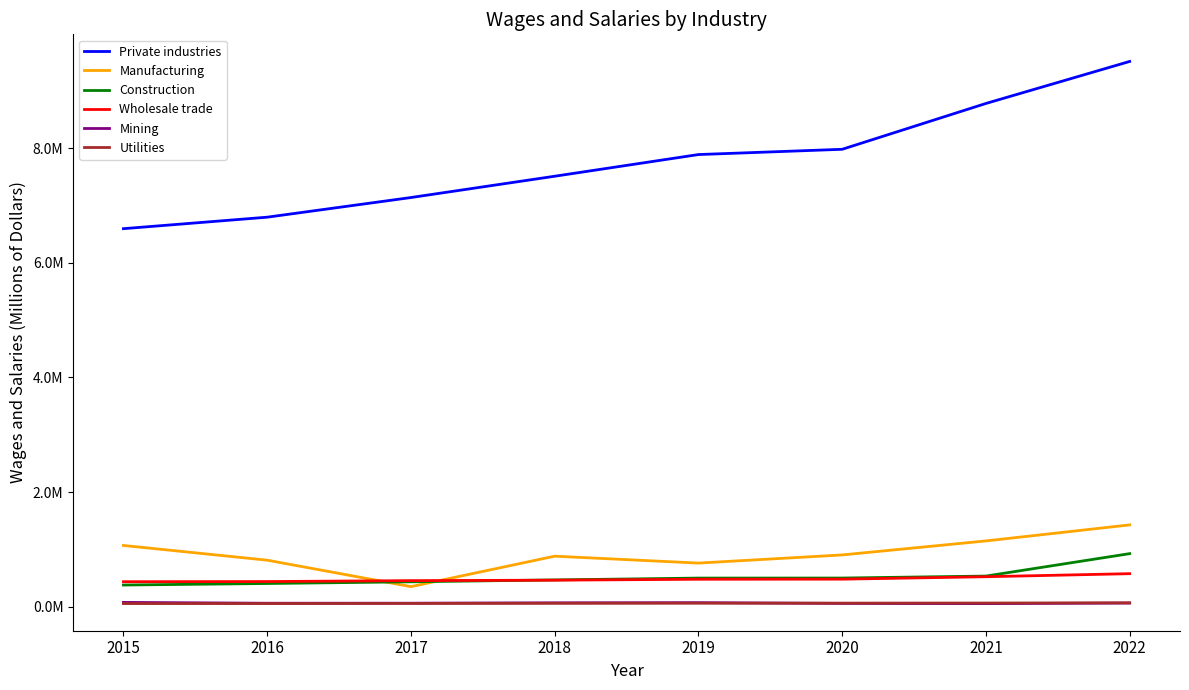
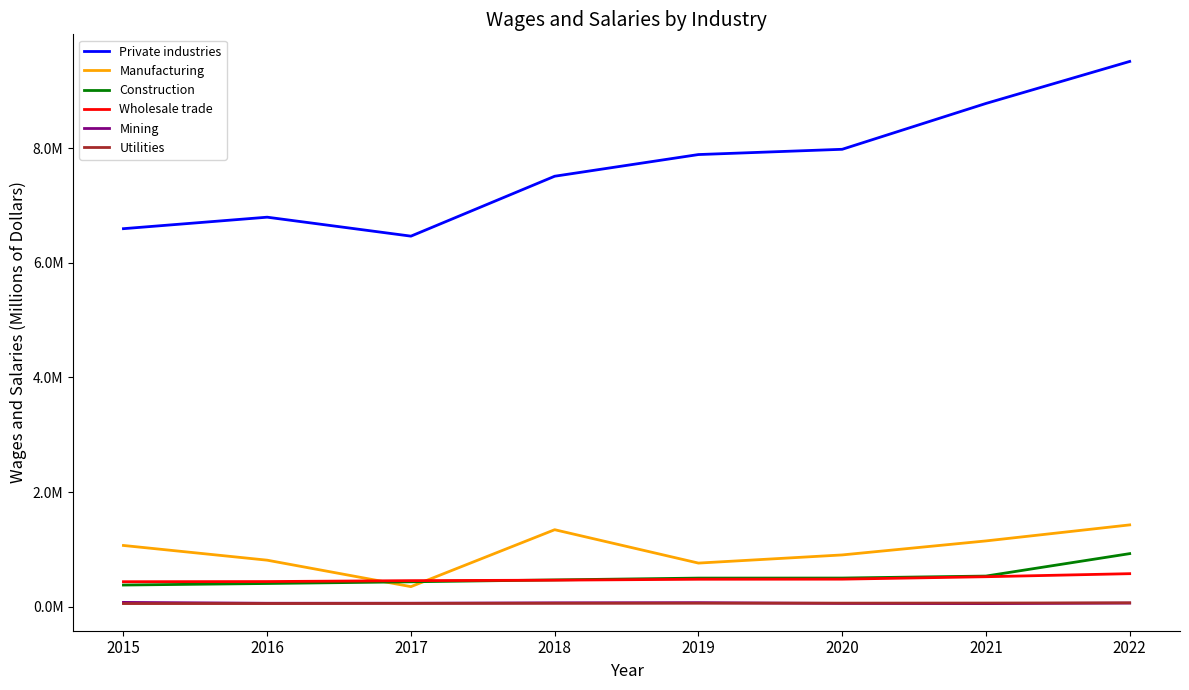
Private industries, 2017: 7100000 -> 6500000
Manufacturing, 2018: 900000 -> 1300000
